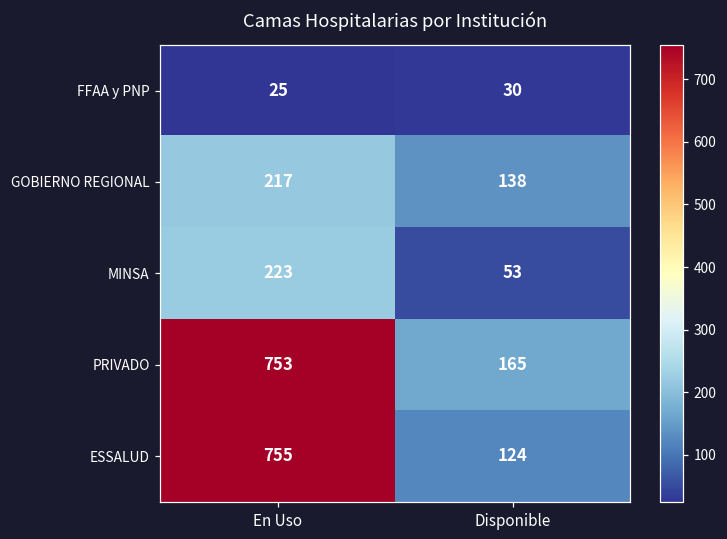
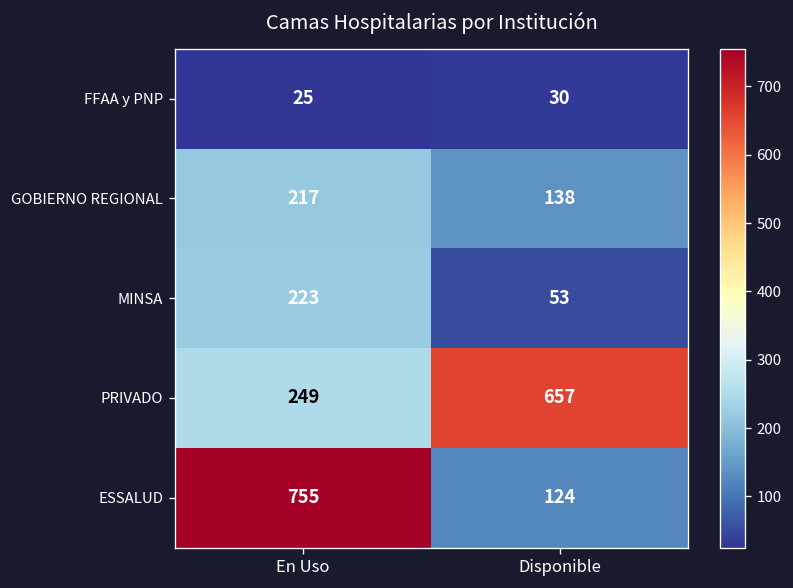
PRIVADO, En Uso: 753 -> 249
PRIVADO, Disponible: 165 -> 657
